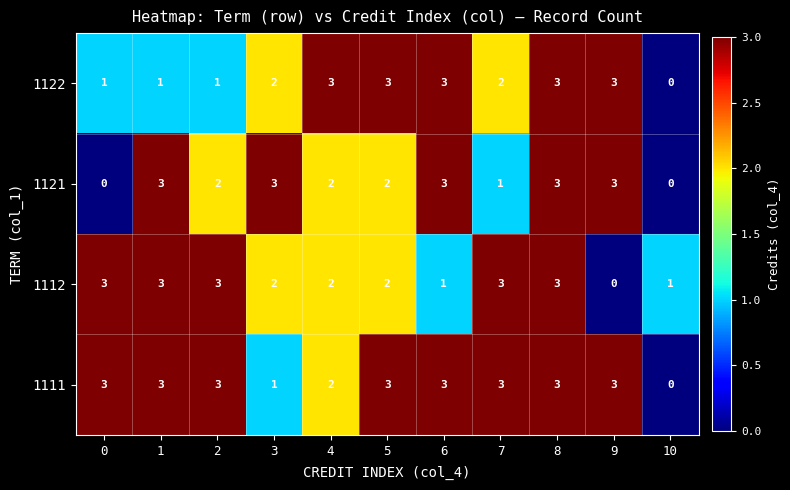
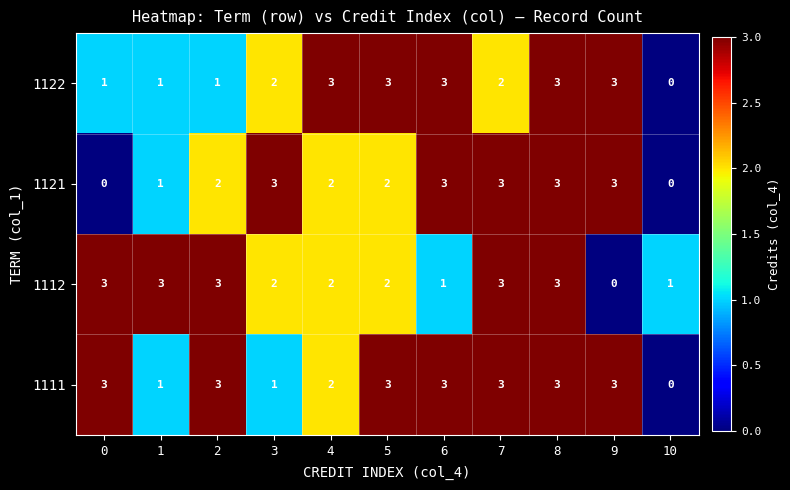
1121, 1: 3 -> 1
1121, 7: 1 -> 3
1111, 1: 3 -> 1
